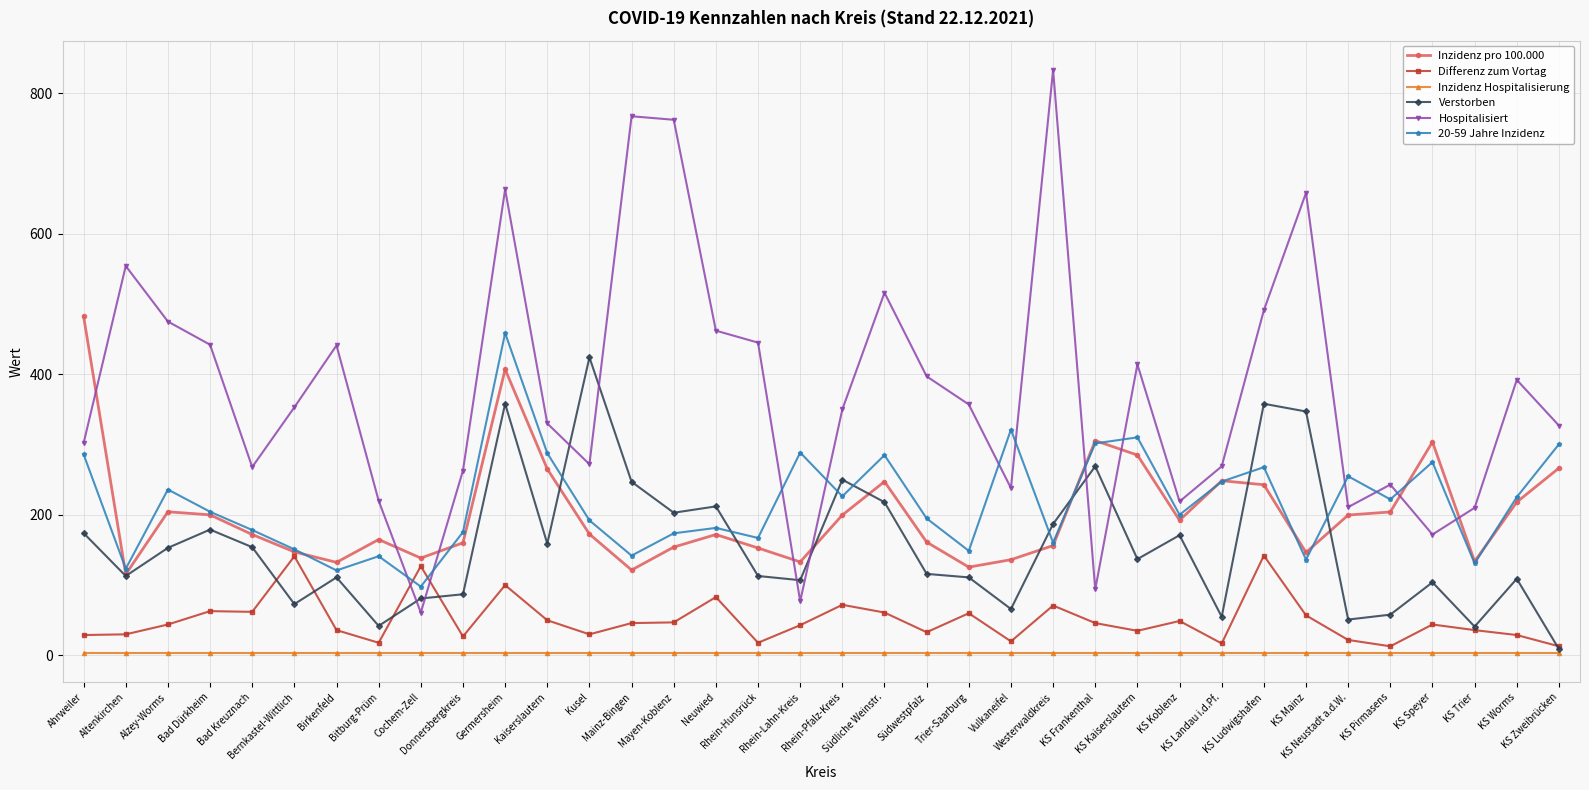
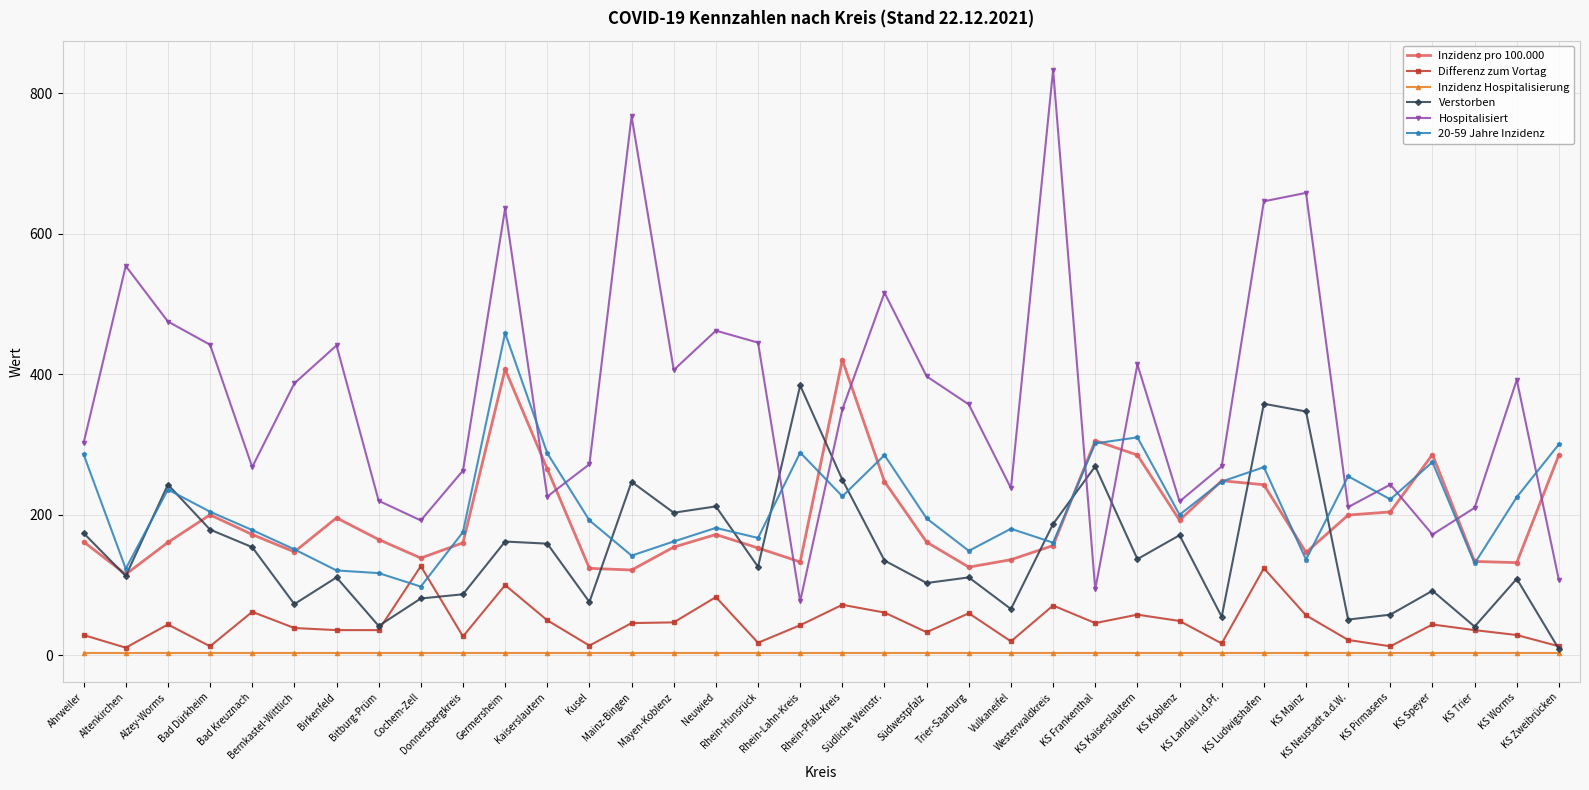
Inzidenz pro 100.000, Ahrweiler: 480 -> 160
Differenz zum Vortag, Altenkirchen: 30 -> 10
Inzidenz pro 100.000, Alzey-Worms: 200 -> 160
Verstorben, Alzey-Worms: 150 -> 240
Differenz zum Vortag, Bad Dürkheim: 60 -> 10
Differenz zum Vortag, Bernkastel-Wittlich: 140 -> 40
Hospitalisiert, Bernkastel-Wittlich: 350 -> 390
Inzidenz pro 100.000, Birkenfeld: 130 -> 200
Differenz zum Vortag, Bitburg-Prüm: 20 -> 40
20-59 Jahre Inzidenz, Bitburg-Prüm: 140 -> 120
Hospitalisiert, Cochem-Zell: 60 -> 190
Verstorben, Germersheim: 360 -> 160
Hospitalisiert, Germersheim: 660 -> 640
Hospitalisiert, Kaiserslautern: 330 -> 230
Inzidenz pro 100.000, Kusel: 170 -> 120
Differenz zum Vortag, Kusel: 30 -> 10
Verstorben, Kusel: 420 -> 80
Hospitalisiert, Mayen-Koblenz: 760 -> 410
20-59 Jahre Inzidenz, Mayen-Koblenz: 170 -> 160
Verstorben, Rhein-Hunsrück: 110 -> 130
Verstorben, Rhein-Lahn-Kreis: 110 -> 380
Inzidenz pro 100.000, Rhein-Pfalz-Kreis: 200 -> 420
Verstorben, Südliche Weinstr.: 220 -> 140
Verstorben, Südwestpfalz: 120 -> 100
20-59 Jahre Inzidenz, Vulkaneifel: 320 -> 180
Differenz zum Vortag, KS Kaiserslautern: 40 -> 60
Differenz zum Vortag, KS Ludwigshafen: 140 -> 120
Hospitalisiert, KS Ludwigshafen: 490 -> 650
Inzidenz pro 100.000, KS Speyer: 300 -> 290
Verstorben, KS Speyer: 100 -> 90
Inzidenz pro 100.000, KS Worms: 220 -> 130
Inzidenz pro 100.000, KS Zweibrücken: 270 -> 290
Hospitalisiert, KS Zweibrücken: 330 -> 110
